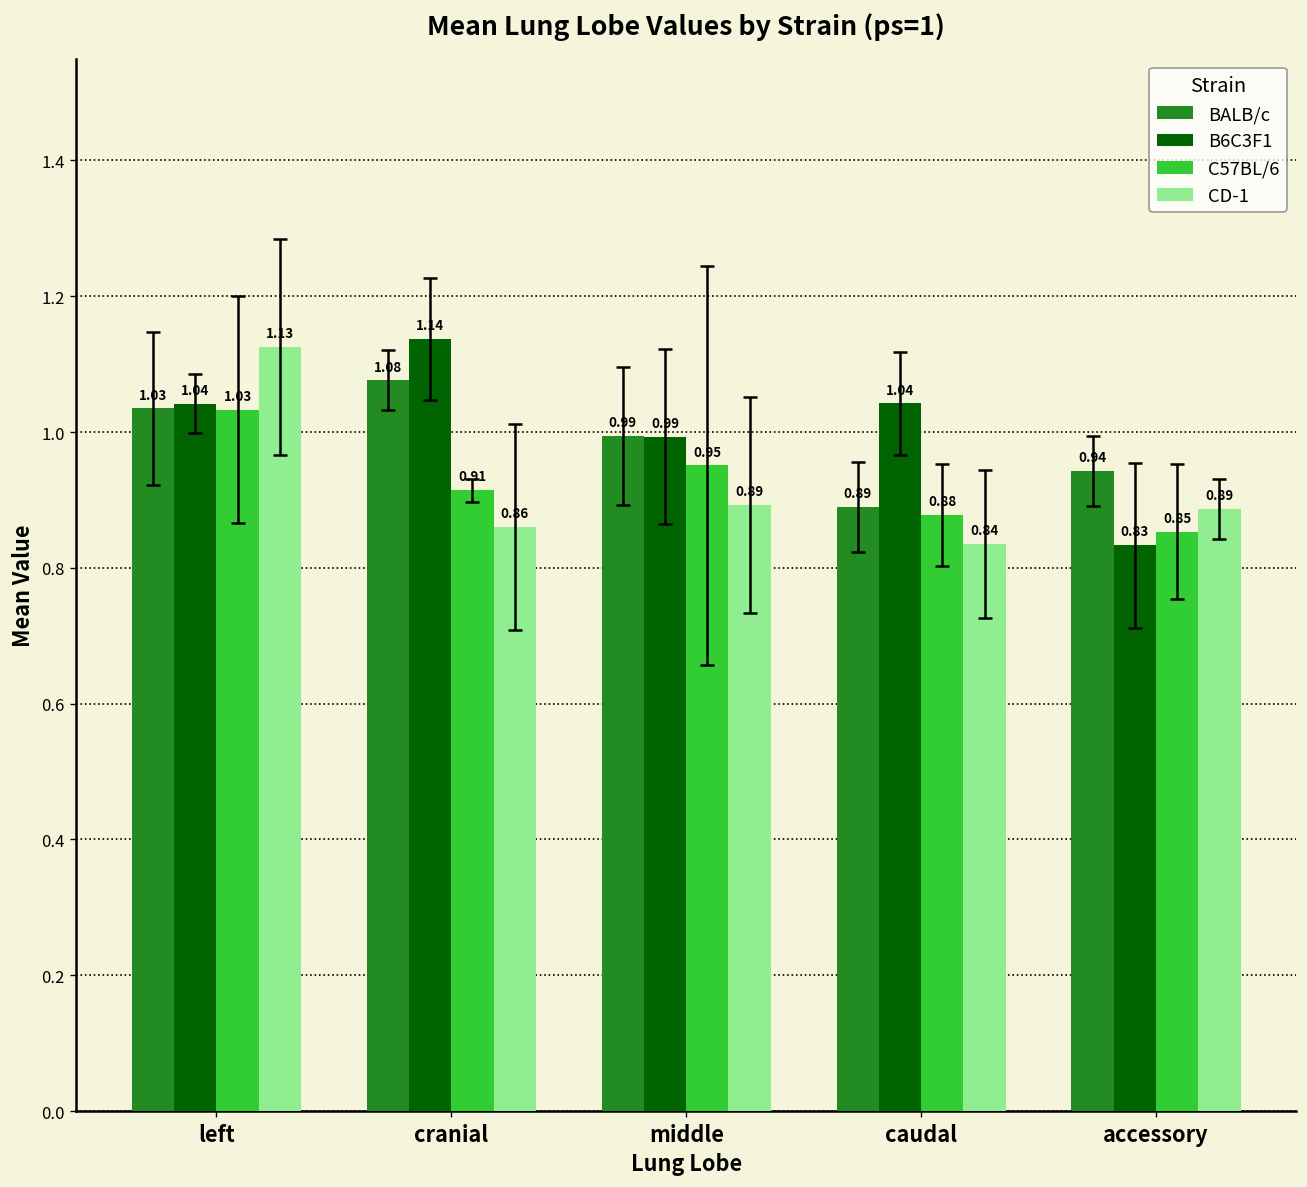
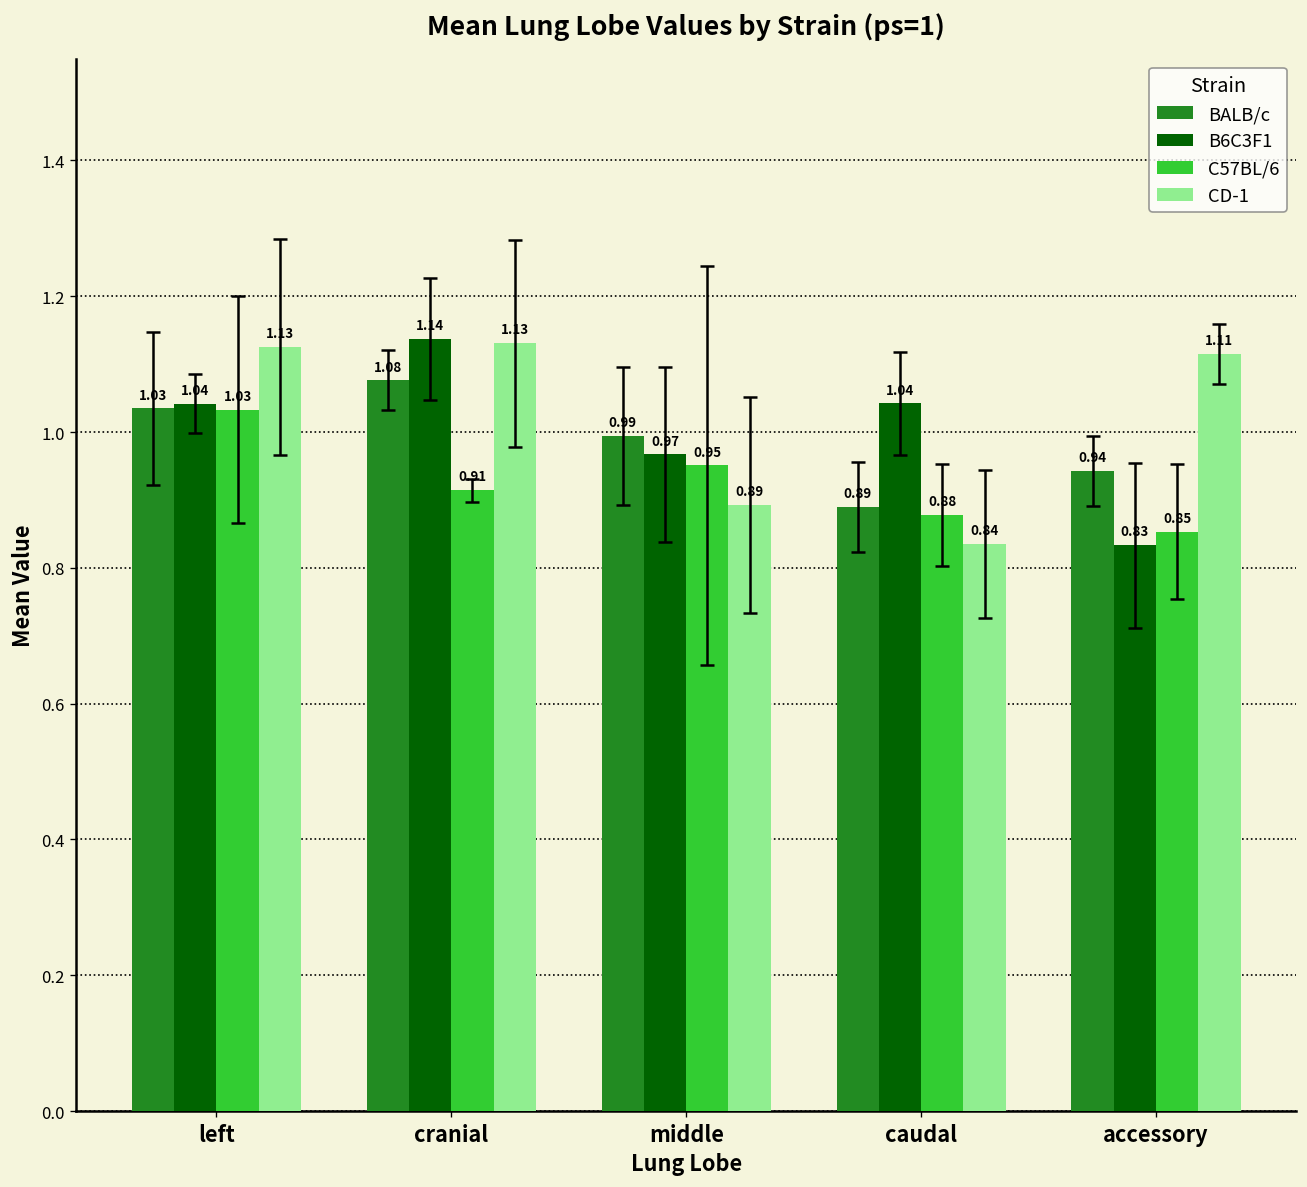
CD-1, cranial: 0.86 -> 1.13
B6C3F1, middle: 0.99 -> 0.97
CD-1, accessory: 0.89 -> 1.11
